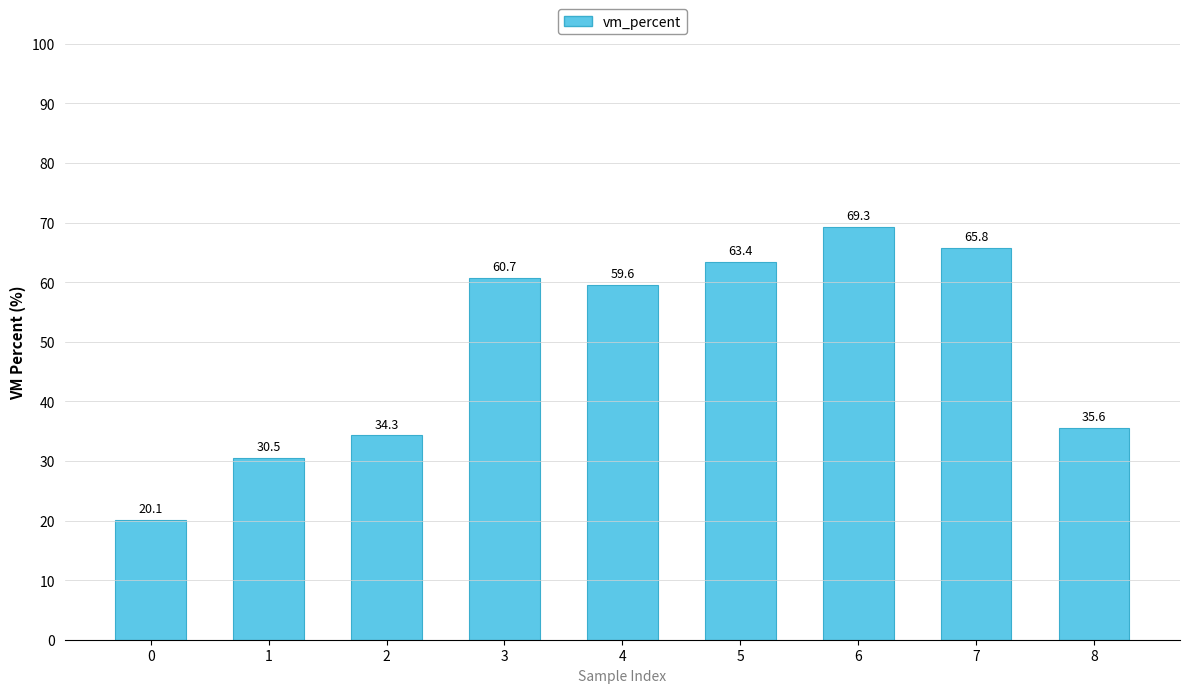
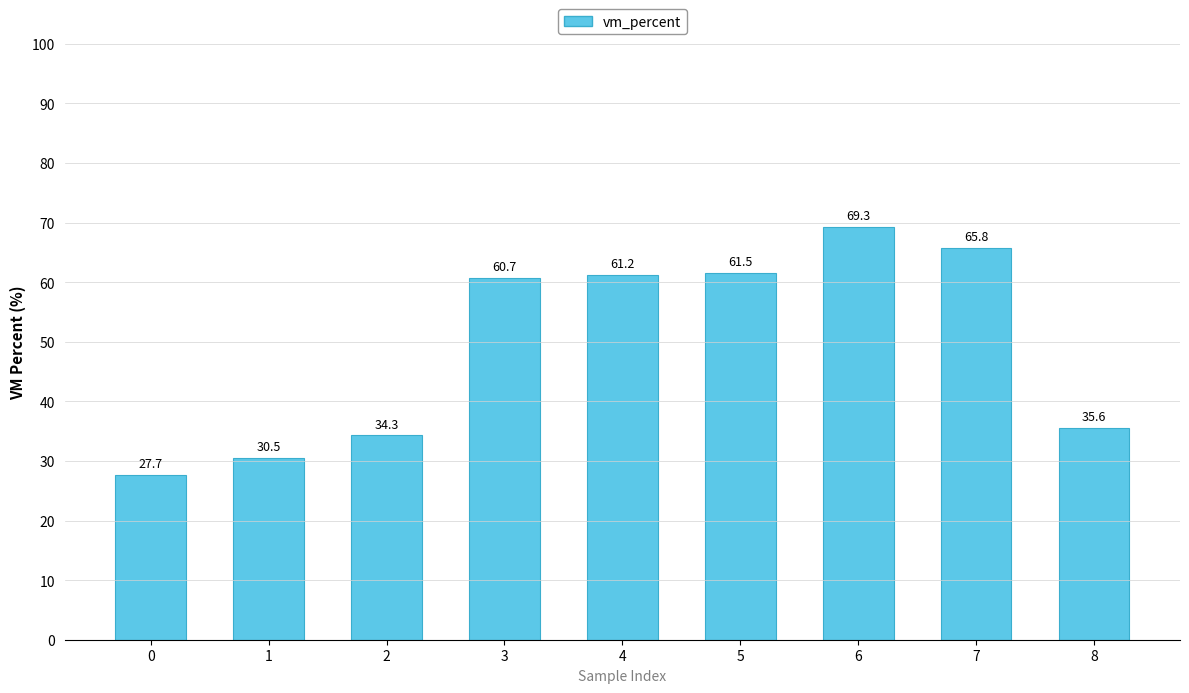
0: 20.1 -> 27.7
4: 59.6 -> 61.2
5: 63.4 -> 61.5
